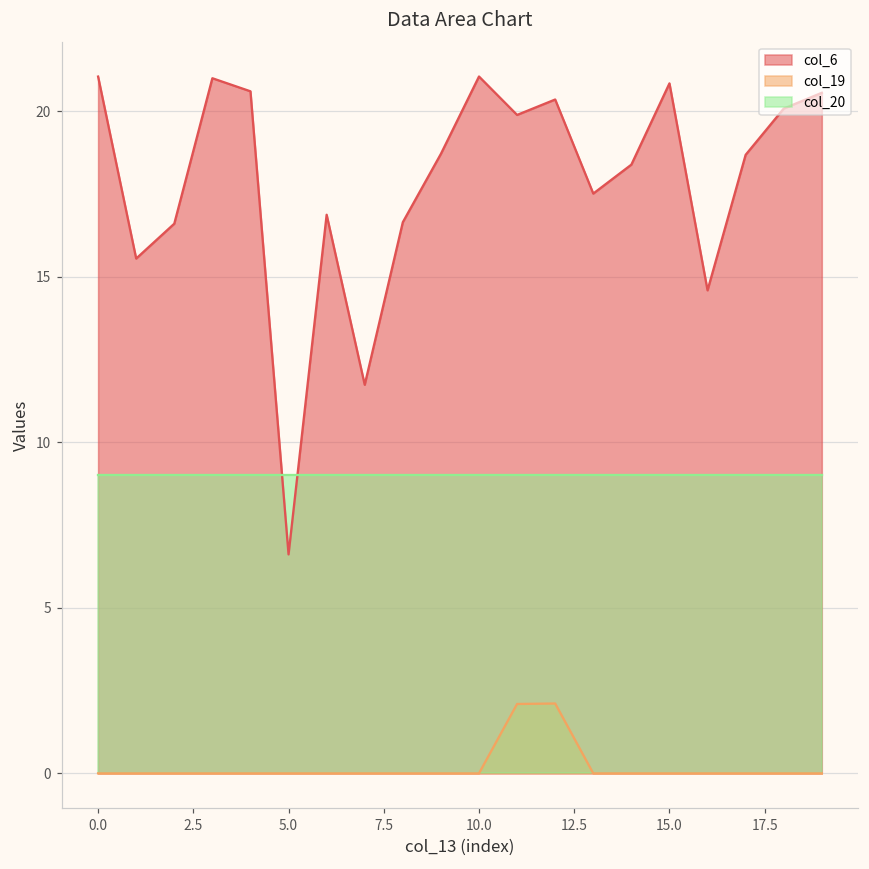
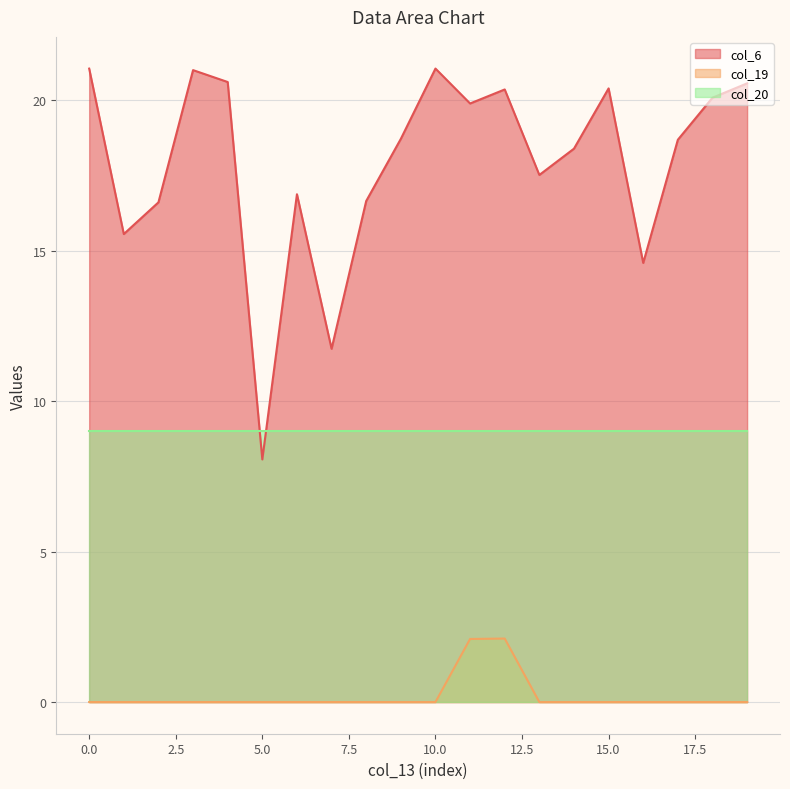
col_6, 5.0: 6.6 -> 8.1
col_6, 15.0: 20.8 -> 20.4
